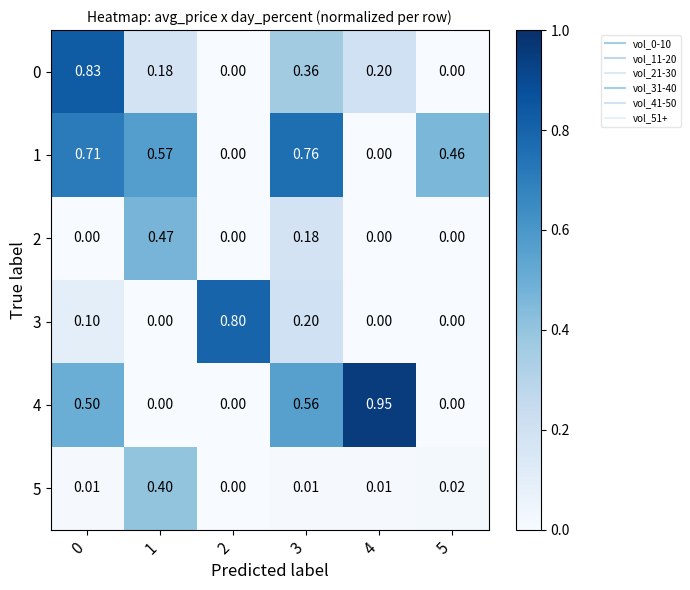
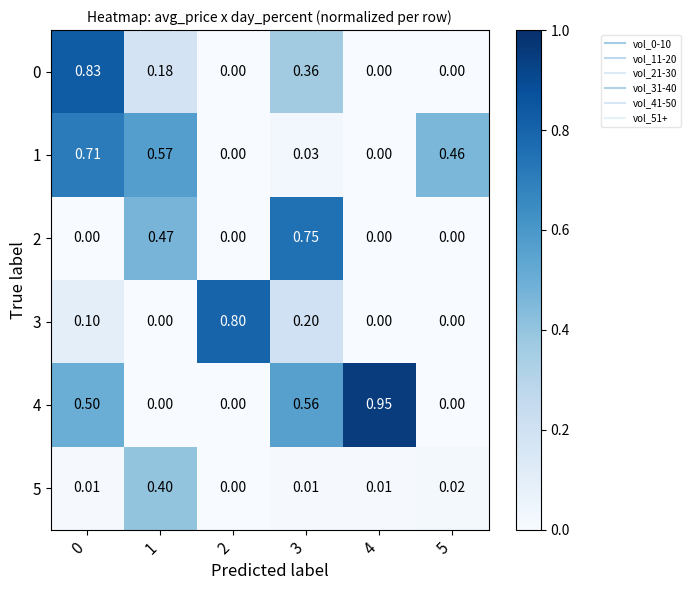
0, 4: 0.20 -> 0.00
1, 3: 0.76 -> 0.03
2, 3: 0.18 -> 0.75
